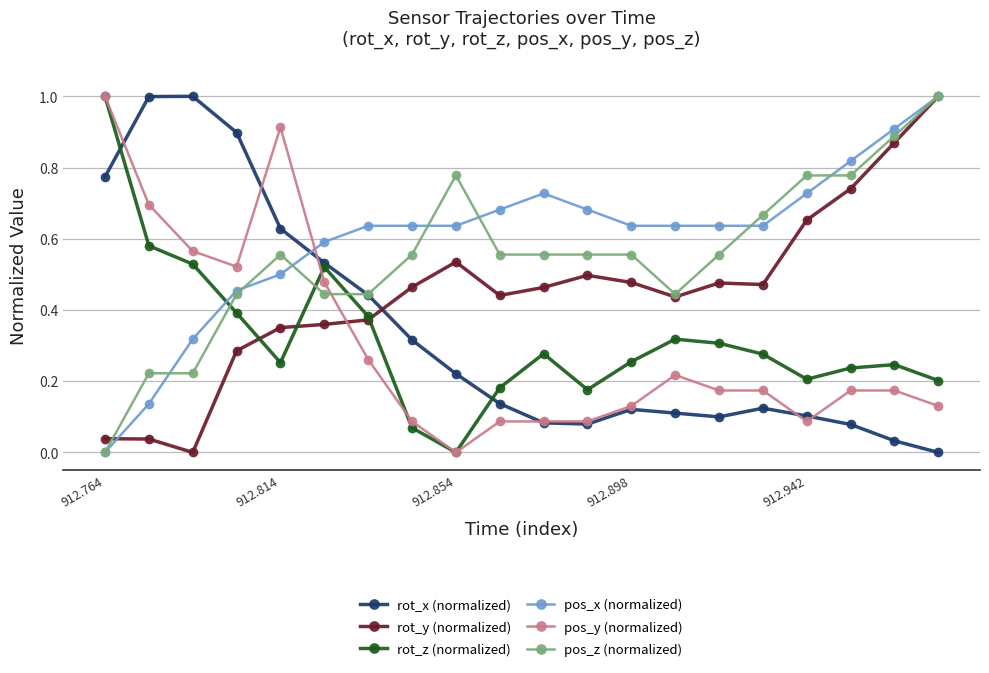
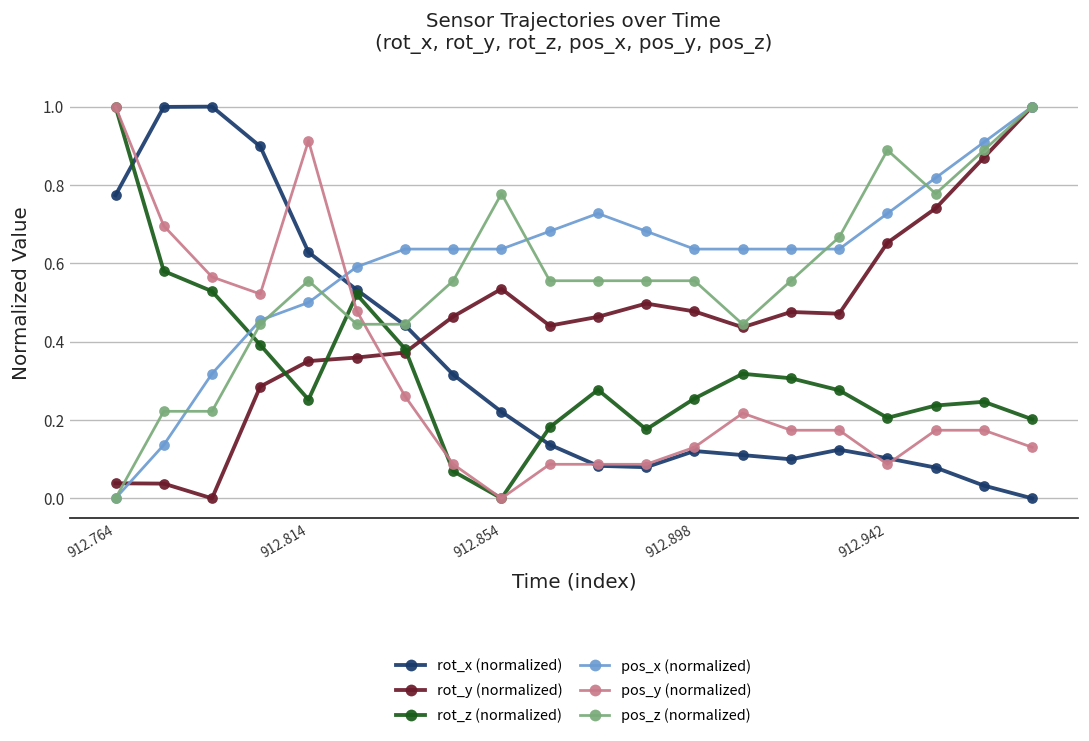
pos_z (normalized), 912.942: 0.78 -> 0.89
